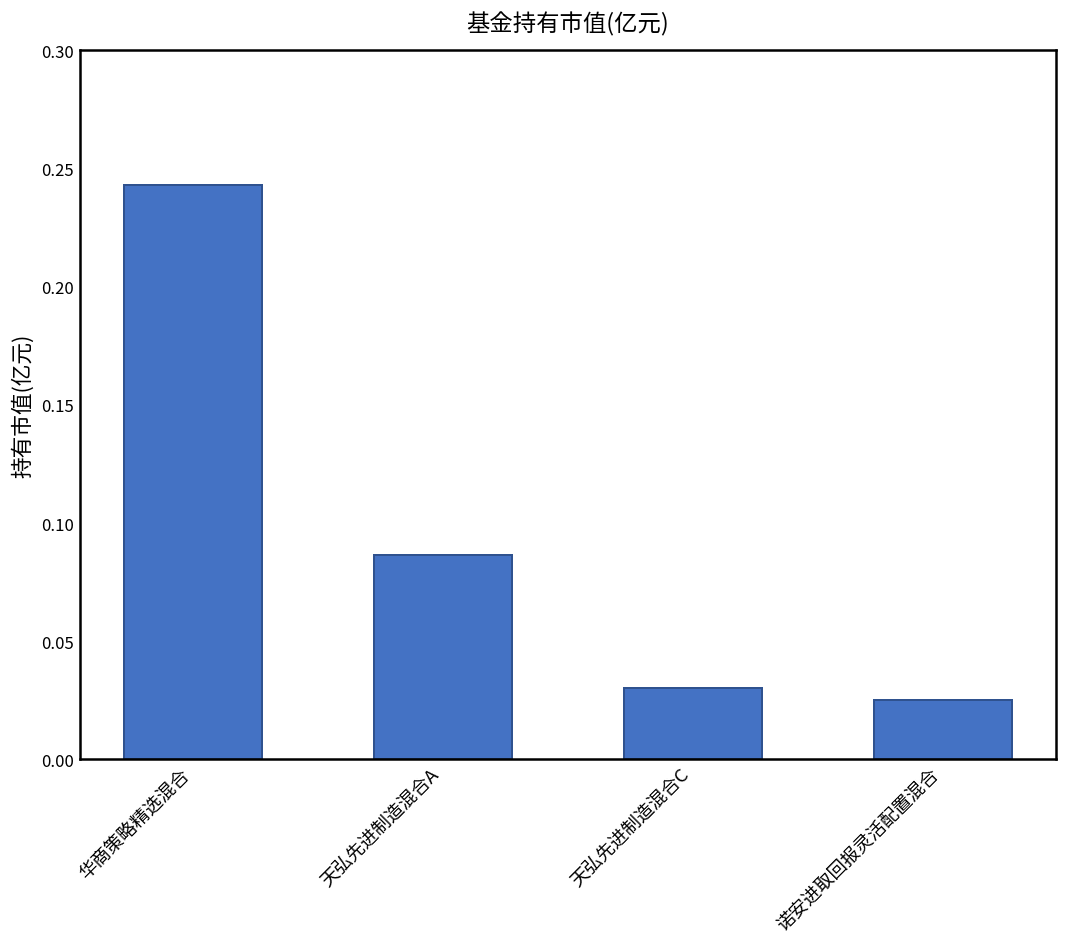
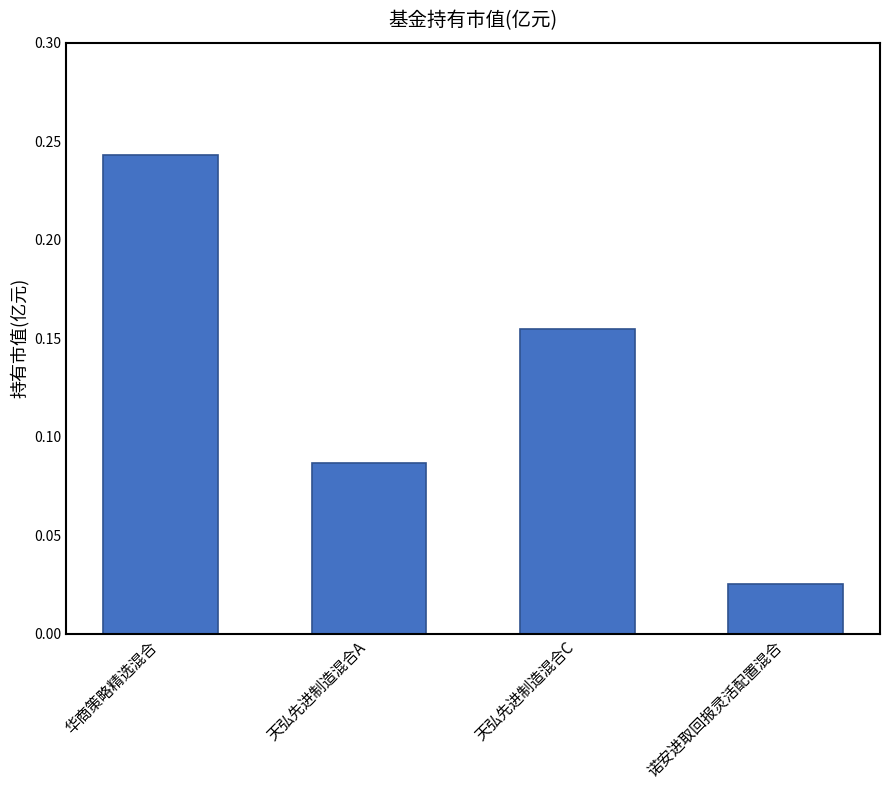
天弘先进制造混合C: 0.030 -> 0.155
